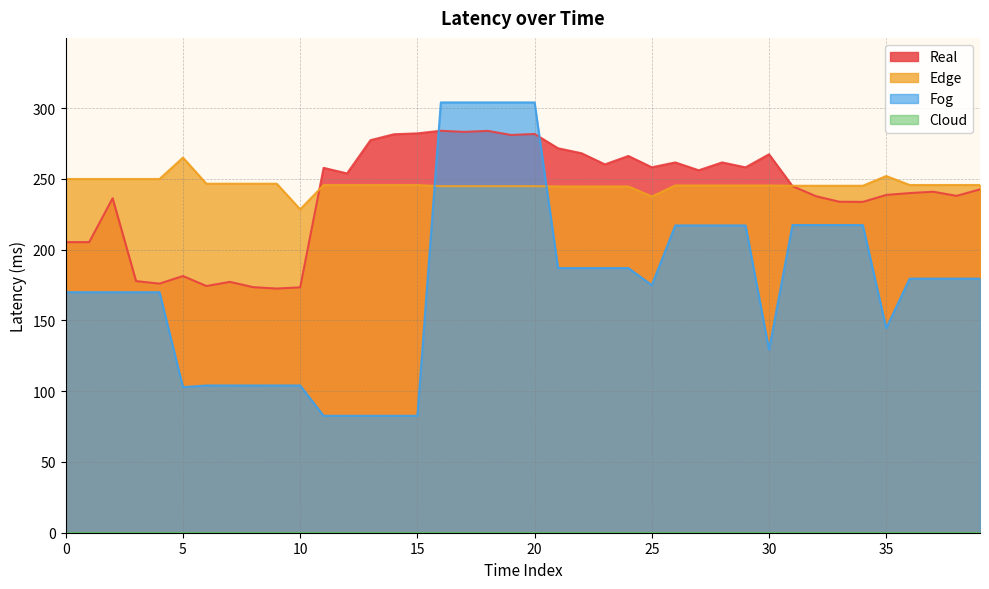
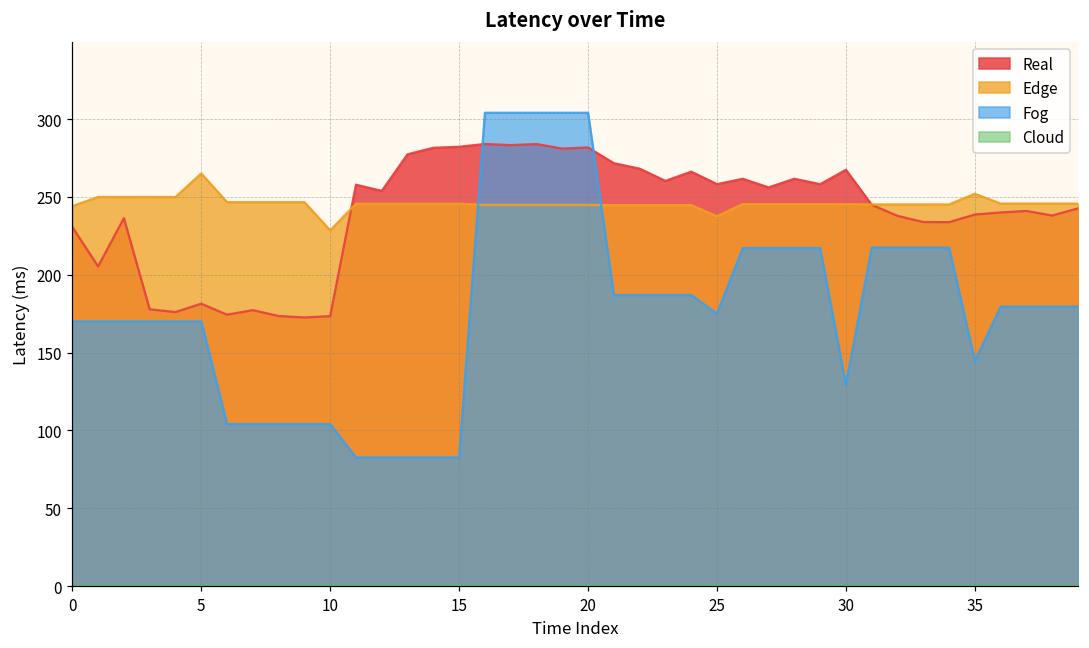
Real, 0: 205 -> 231
Edge, 0: 250 -> 244
Fog, 5: 103 -> 170
